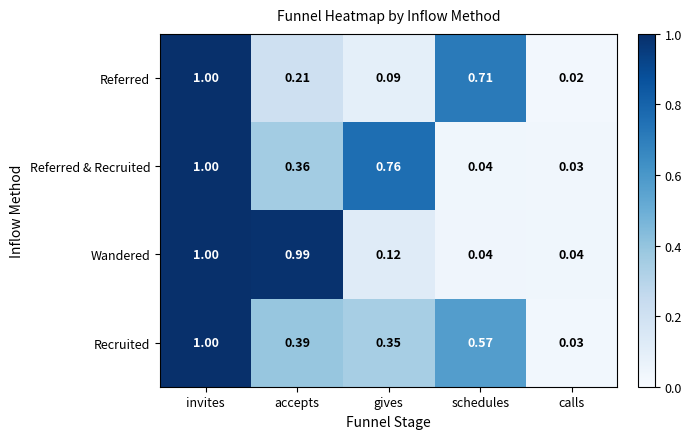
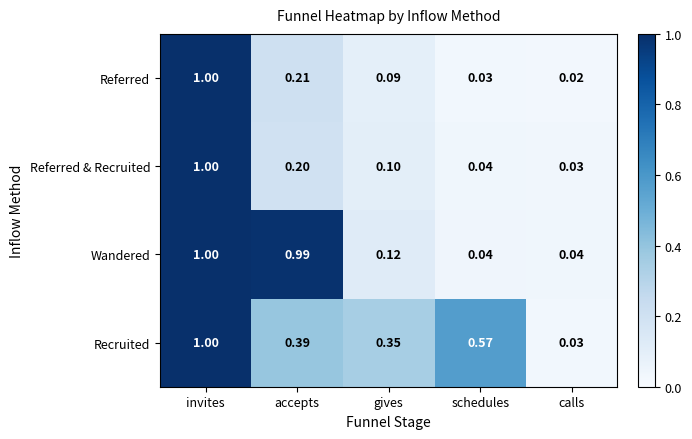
Referred, schedules: 0.71 -> 0.03
Referred & Recruited, accepts: 0.36 -> 0.20
Referred & Recruited, gives: 0.76 -> 0.10
